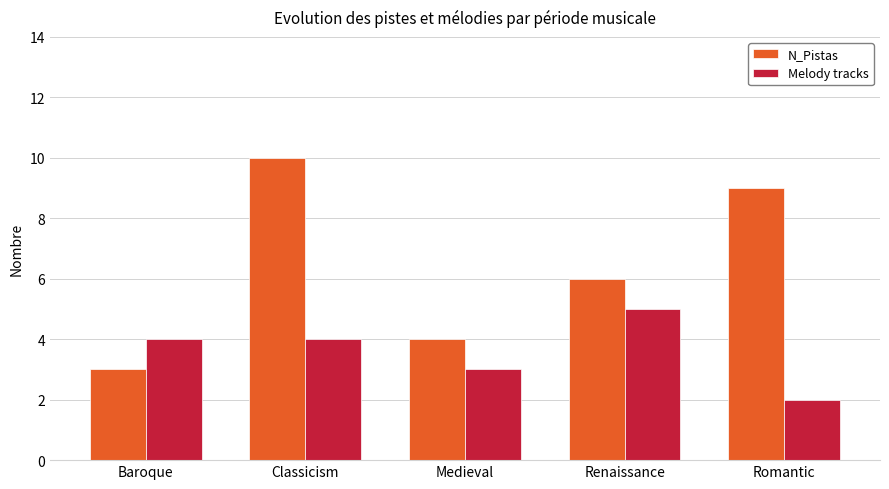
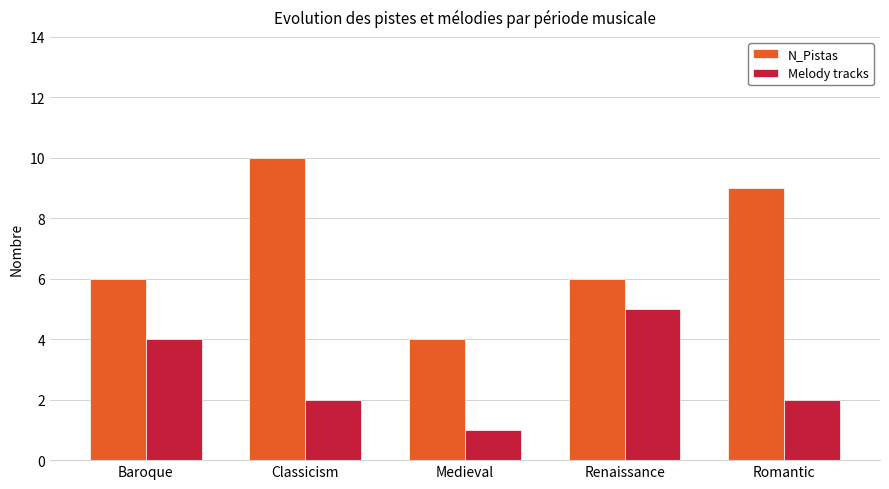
N_Pistas, Baroque: 3 -> 6
Melody tracks, Classicism: 4 -> 2
Melody tracks, Medieval: 3 -> 1
